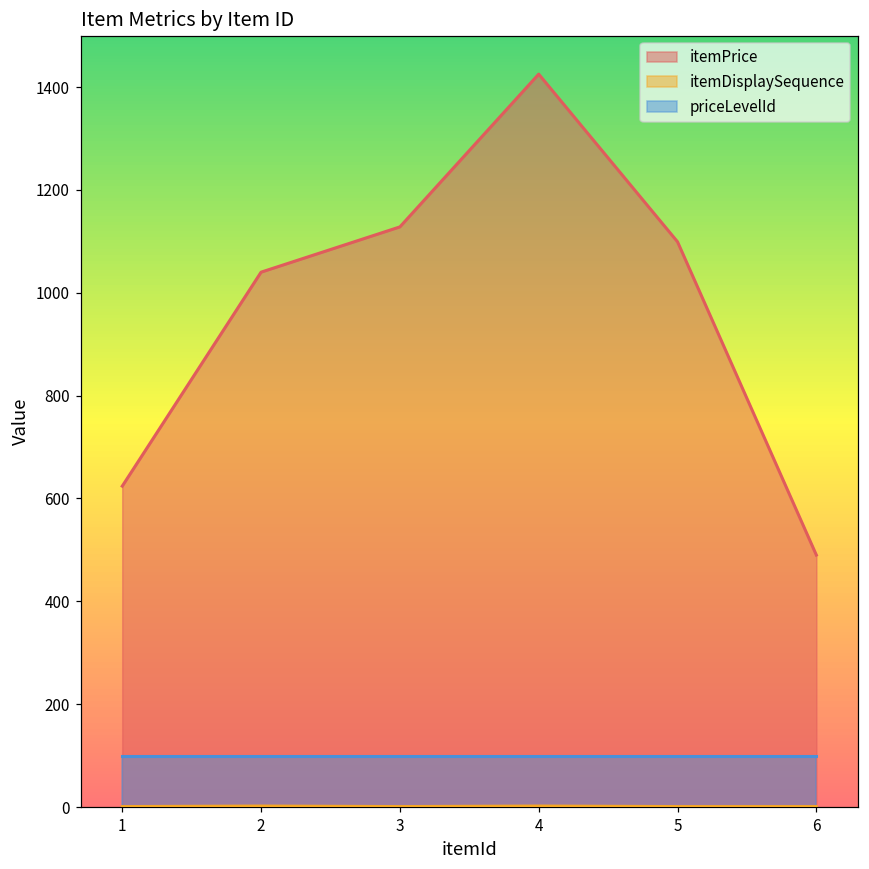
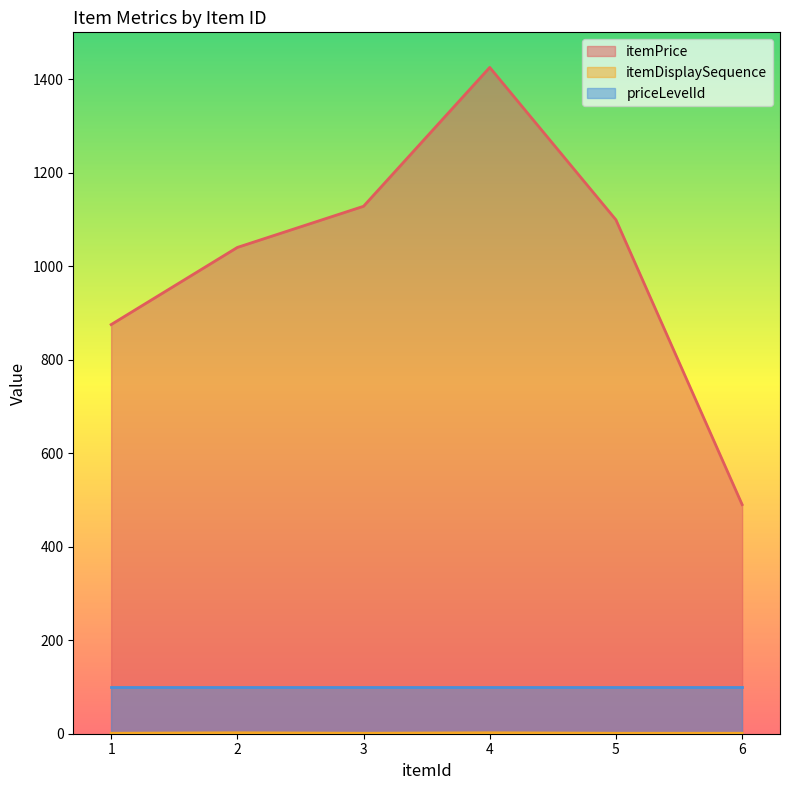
itemPrice, 1: 620 -> 880
